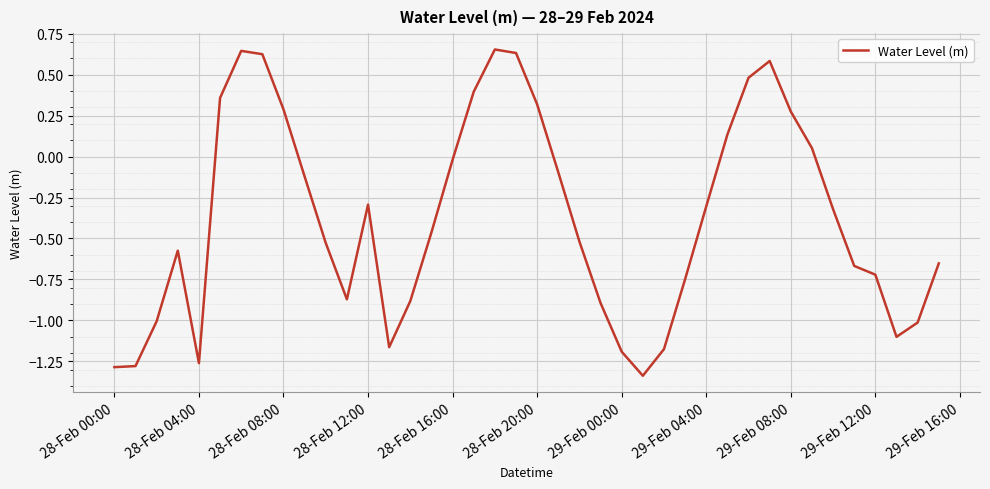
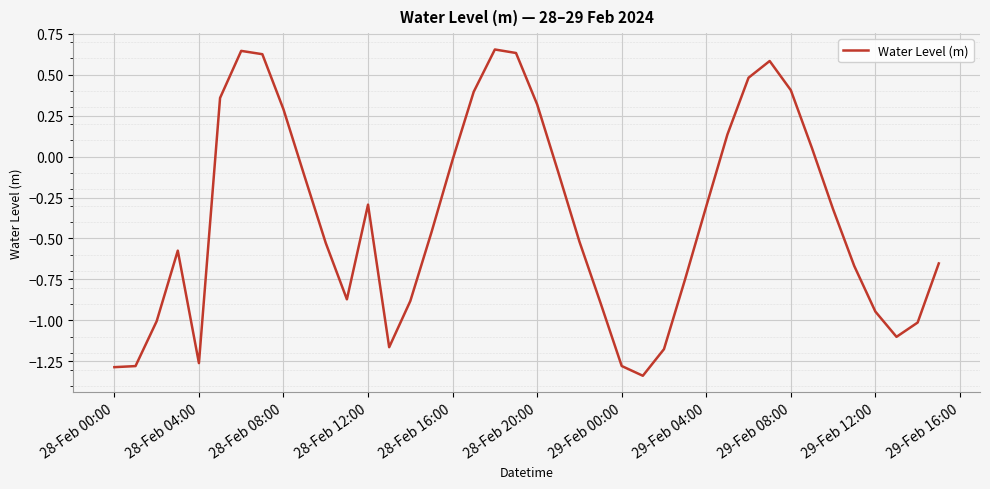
29-Feb 00:00: -1.19 -> -1.28
29-Feb 08:00: 0.27 -> 0.40
29-Feb 12:00: -0.72 -> -0.95
